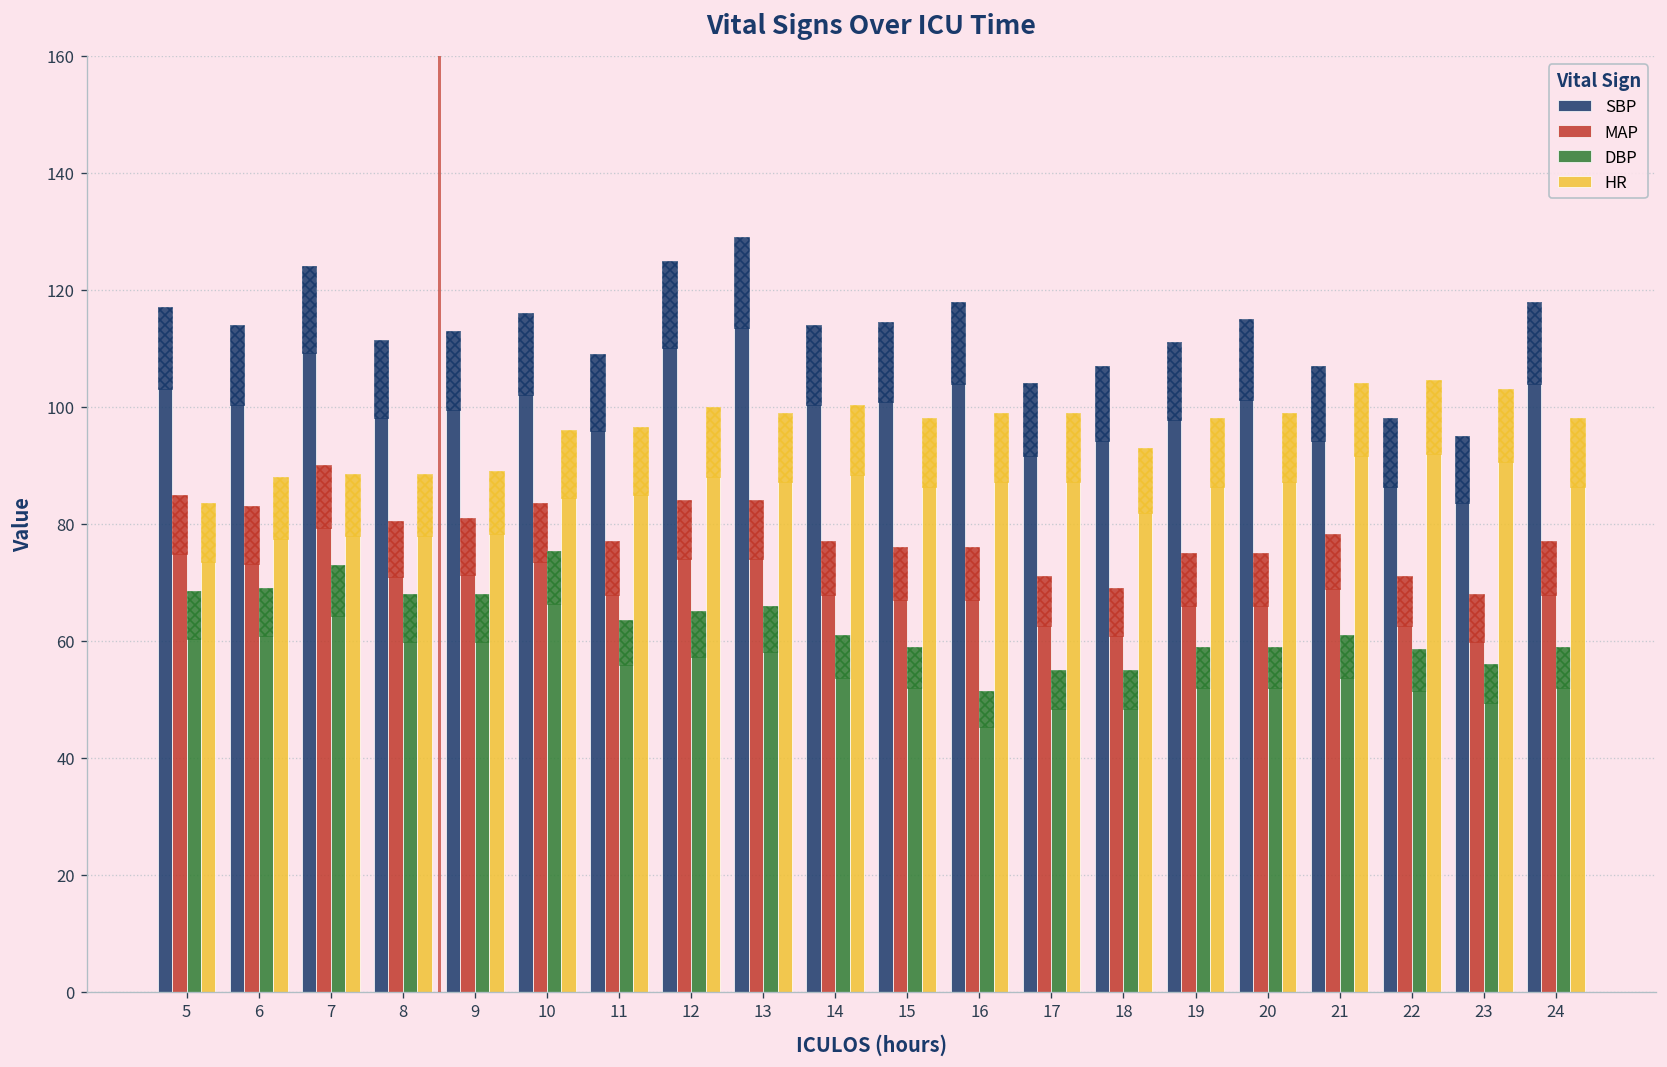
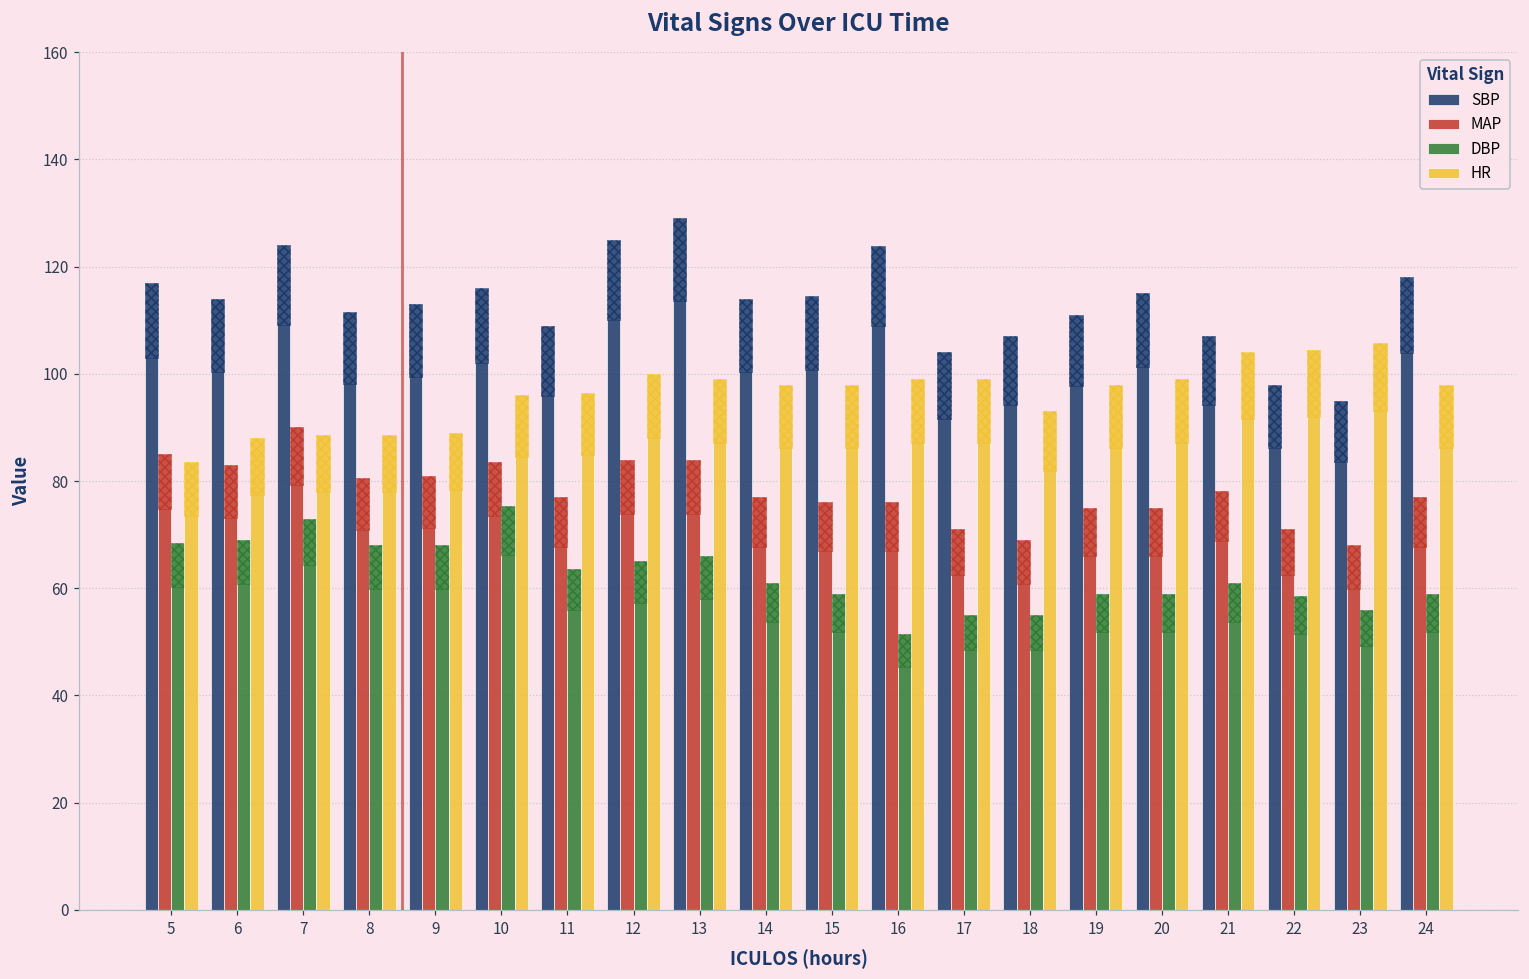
HR, 14: 100 -> 98
SBP, 16: 118 -> 124
HR, 23: 103 -> 106
